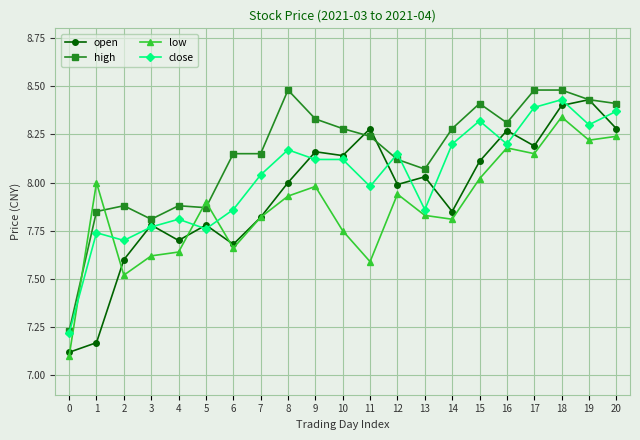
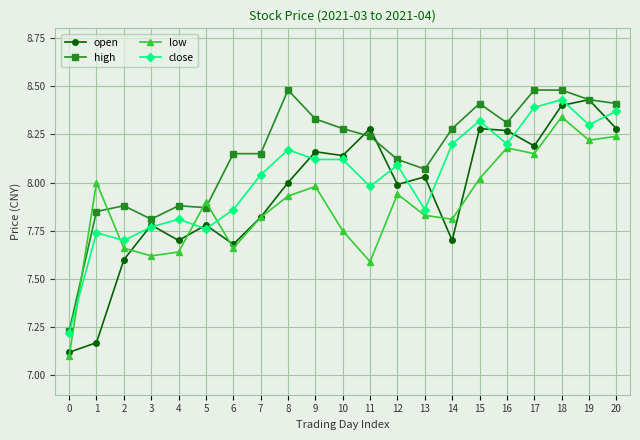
low, 2: 7.52 -> 7.66
close, 12: 8.15 -> 8.09
open, 14: 7.85 -> 7.70
open, 15: 8.11 -> 8.28
